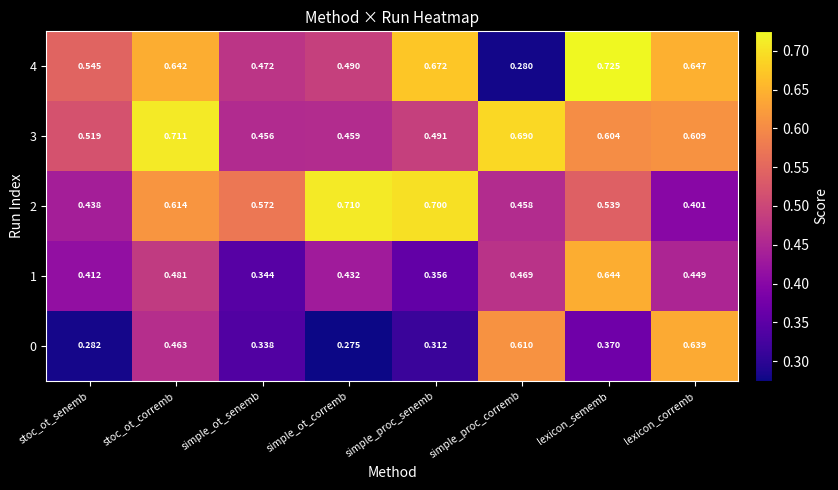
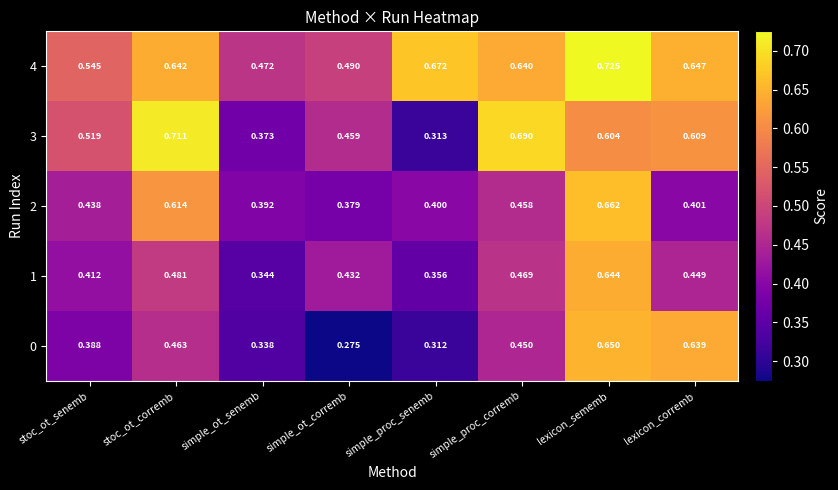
4, simple_proc_corremb: 0.280 -> 0.640
3, simple_ot_senemb: 0.456 -> 0.373
3, simple_proc_senemb: 0.491 -> 0.313
2, simple_ot_senemb: 0.572 -> 0.392
2, simple_ot_corremb: 0.710 -> 0.379
2, simple_proc_senemb: 0.700 -> 0.400
2, lexicon_sememb: 0.539 -> 0.662
0, stoc_ot_senemb: 0.282 -> 0.388
0, simple_proc_corremb: 0.610 -> 0.450
0, lexicon_sememb: 0.370 -> 0.650
